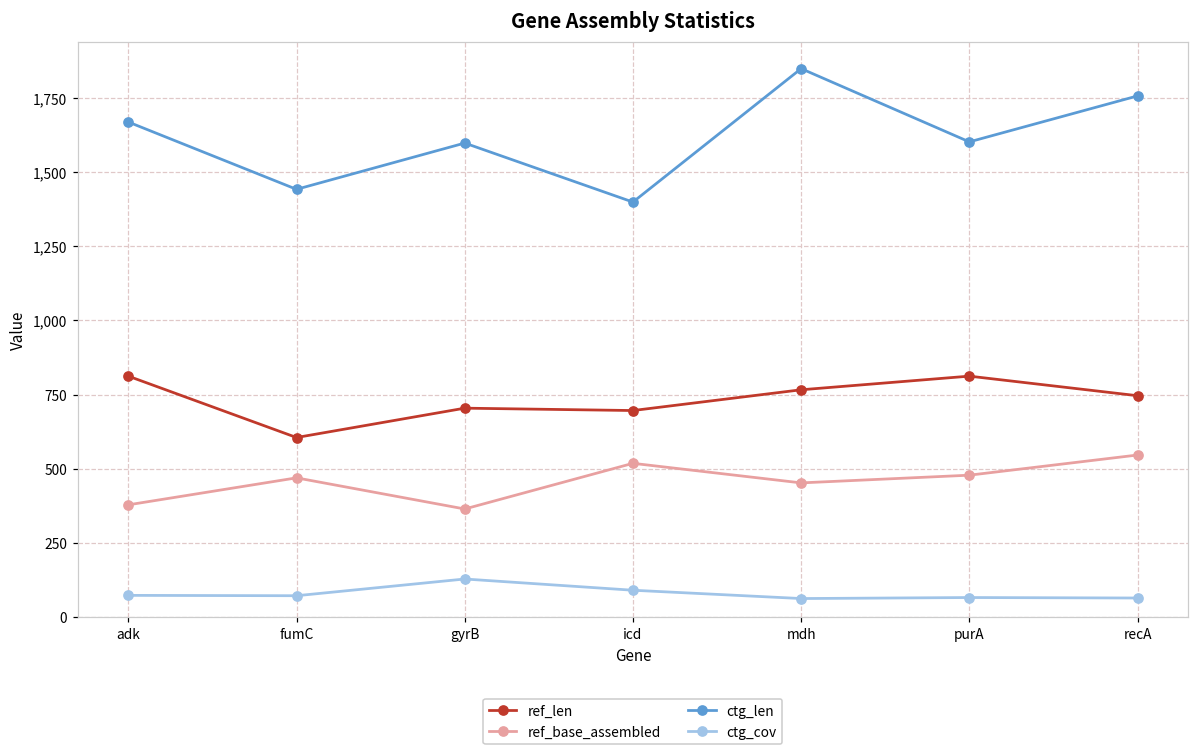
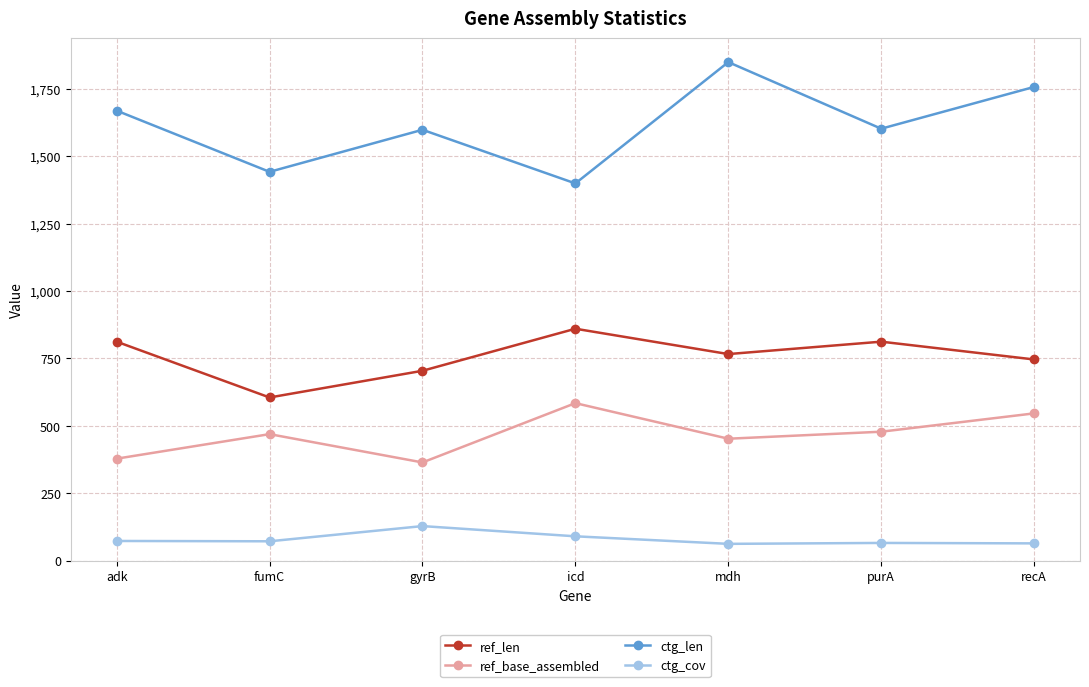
ref_len, icd: 700 -> 860
ref_base_assembled, icd: 520 -> 580
